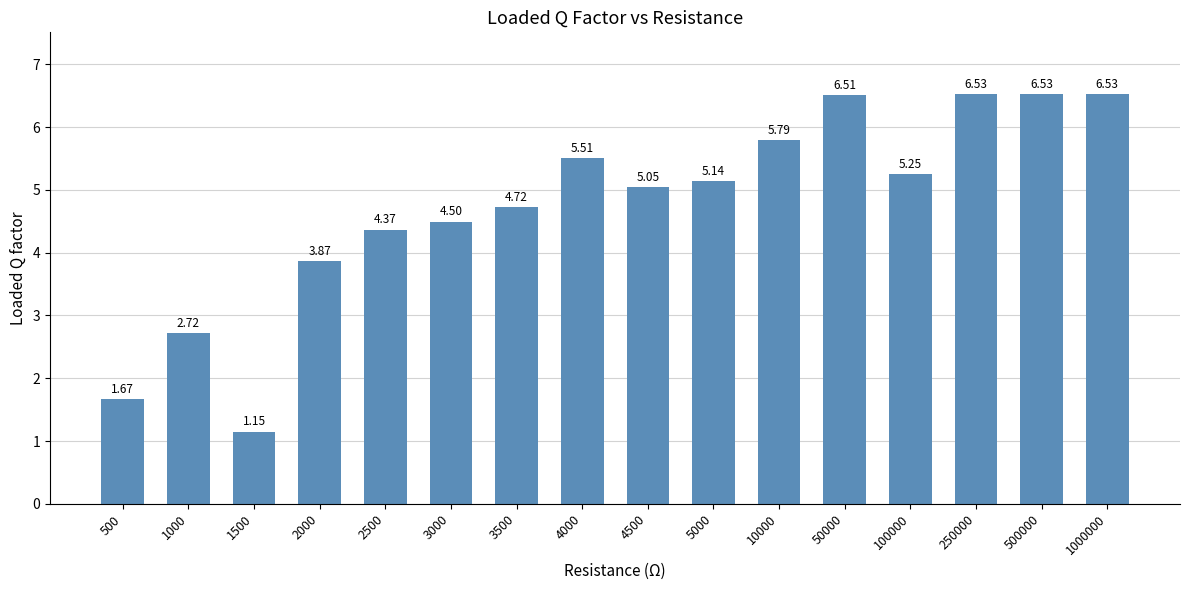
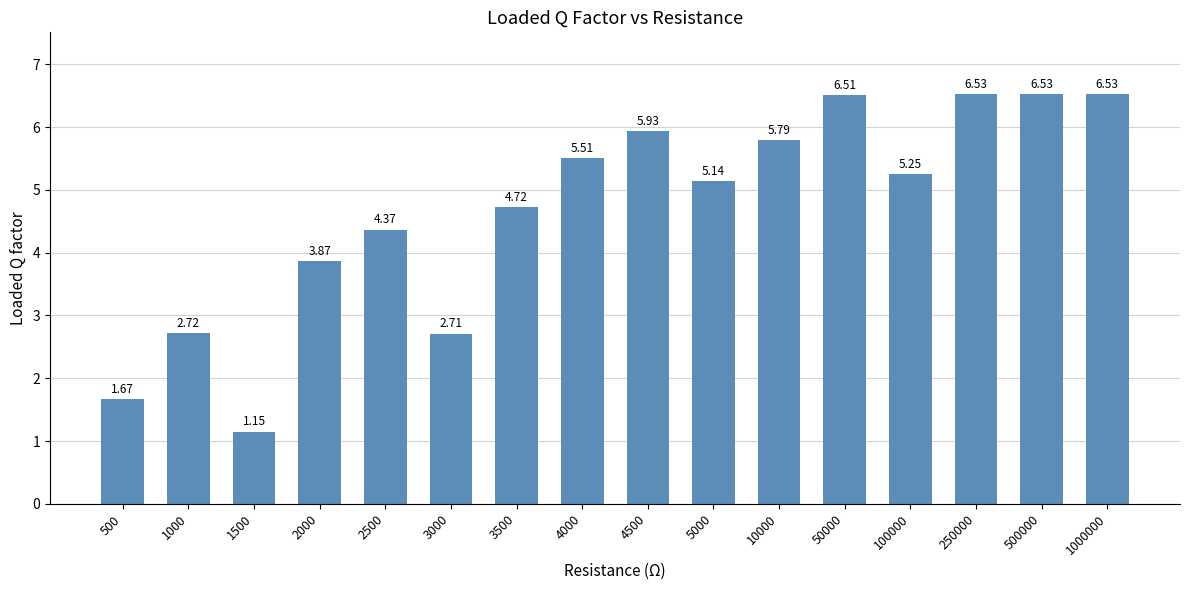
3000: 4.50 -> 2.71
4500: 5.05 -> 5.93
